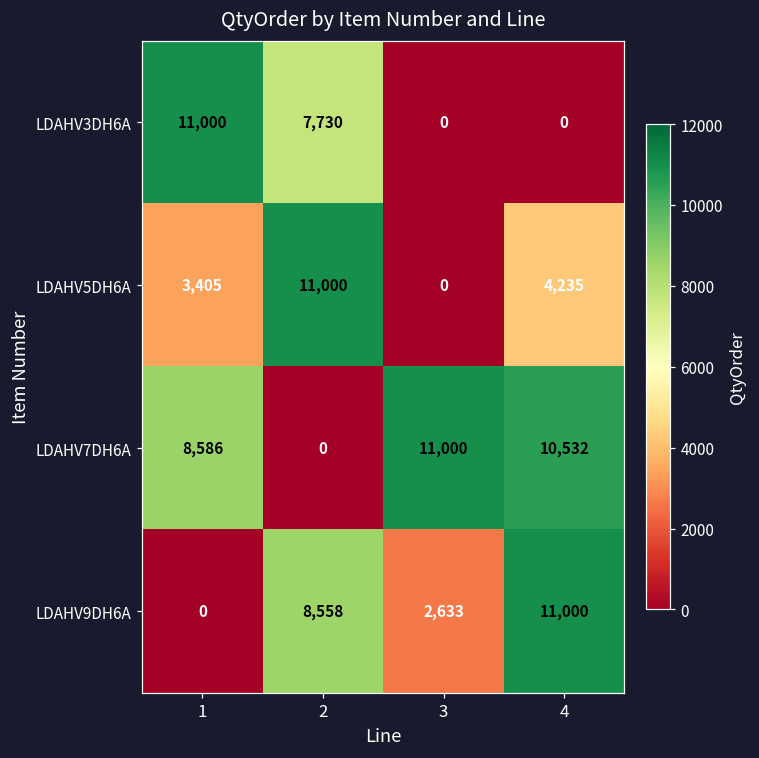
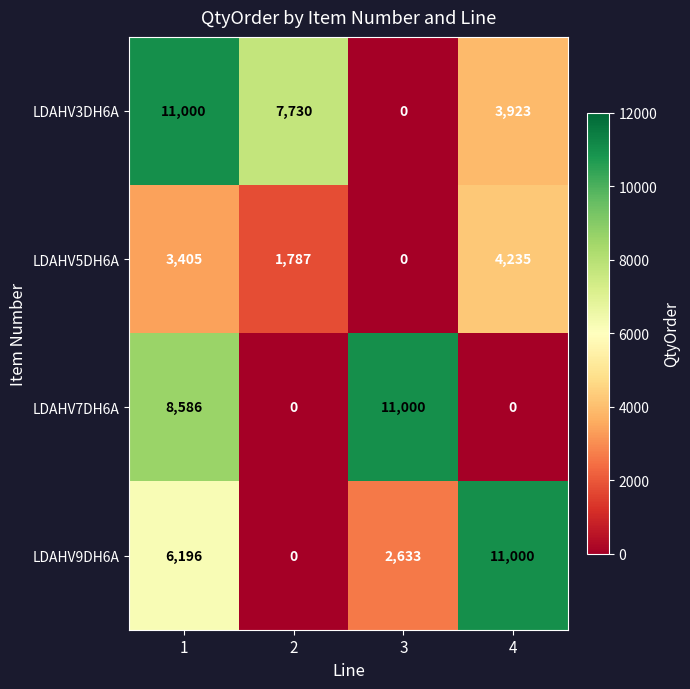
LDAHV3DH6A, 4: 0 -> 3,923
LDAHV5DH6A, 2: 11,000 -> 1,787
LDAHV7DH6A, 4: 10,532 -> 0
LDAHV9DH6A, 1: 0 -> 6,196
LDAHV9DH6A, 2: 8,558 -> 0
